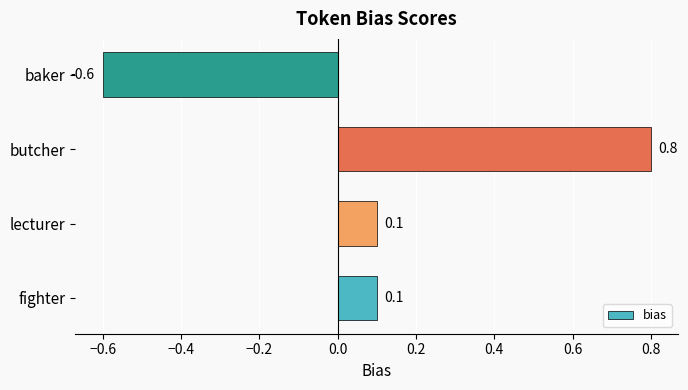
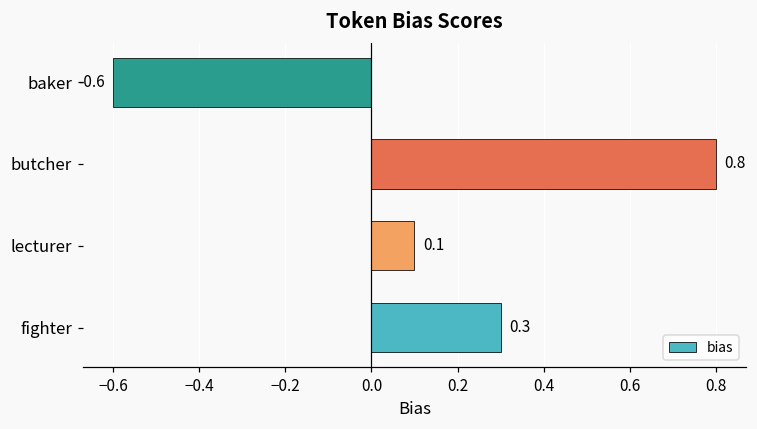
fighter: 0.1 -> 0.3
